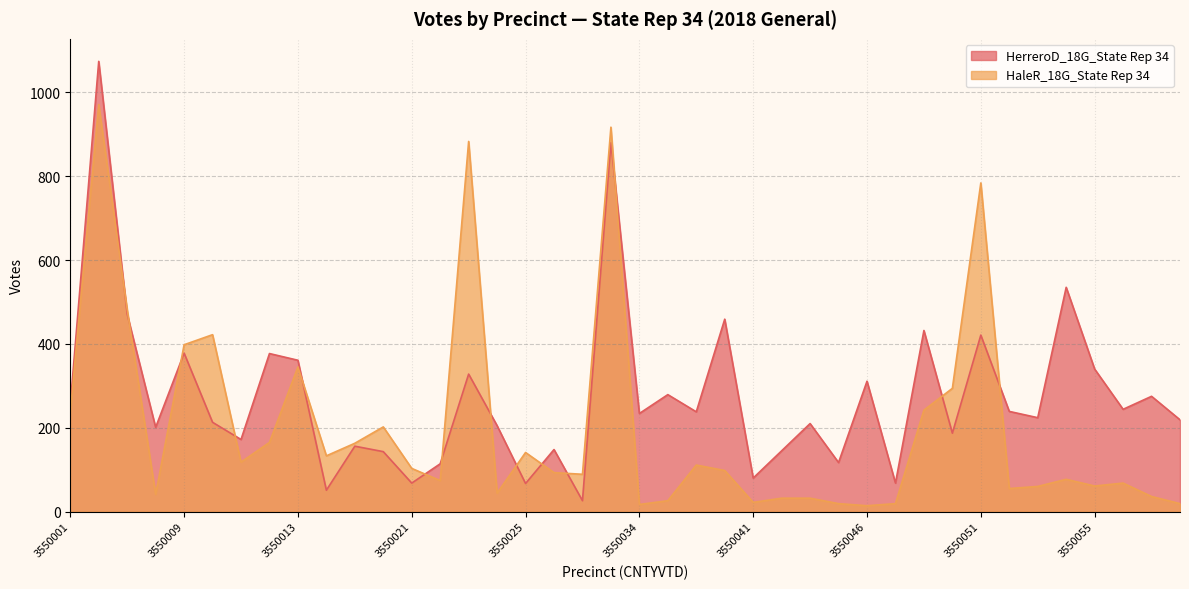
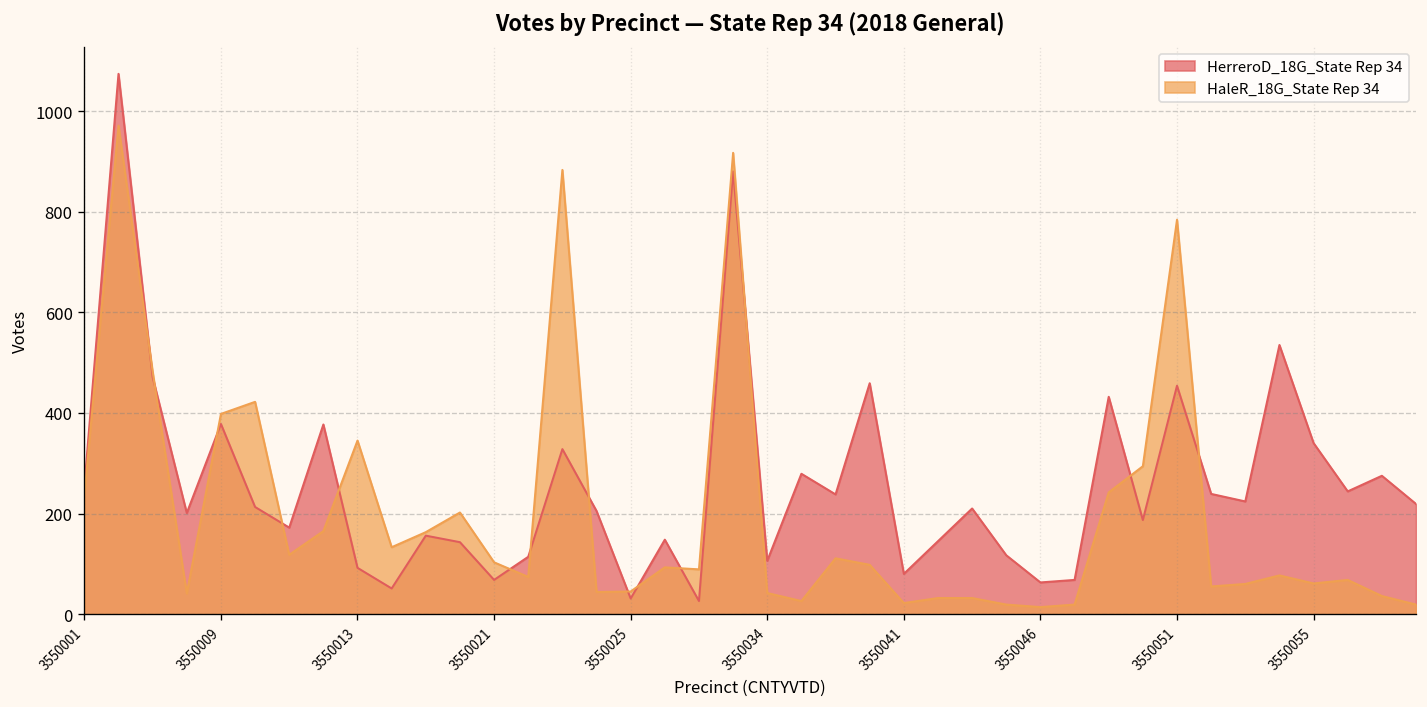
HerreroD_18G_State Rep 34, 3550013: 360 -> 90
HerreroD_18G_State Rep 34, 3550025: 70 -> 30
HaleR_18G_State Rep 34, 3550025: 140 -> 50
HerreroD_18G_State Rep 34, 3550034: 230 -> 110
HaleR_18G_State Rep 34, 3550034: 20 -> 40
HerreroD_18G_State Rep 34, 3550046: 310 -> 60
HerreroD_18G_State Rep 34, 3550051: 420 -> 450
